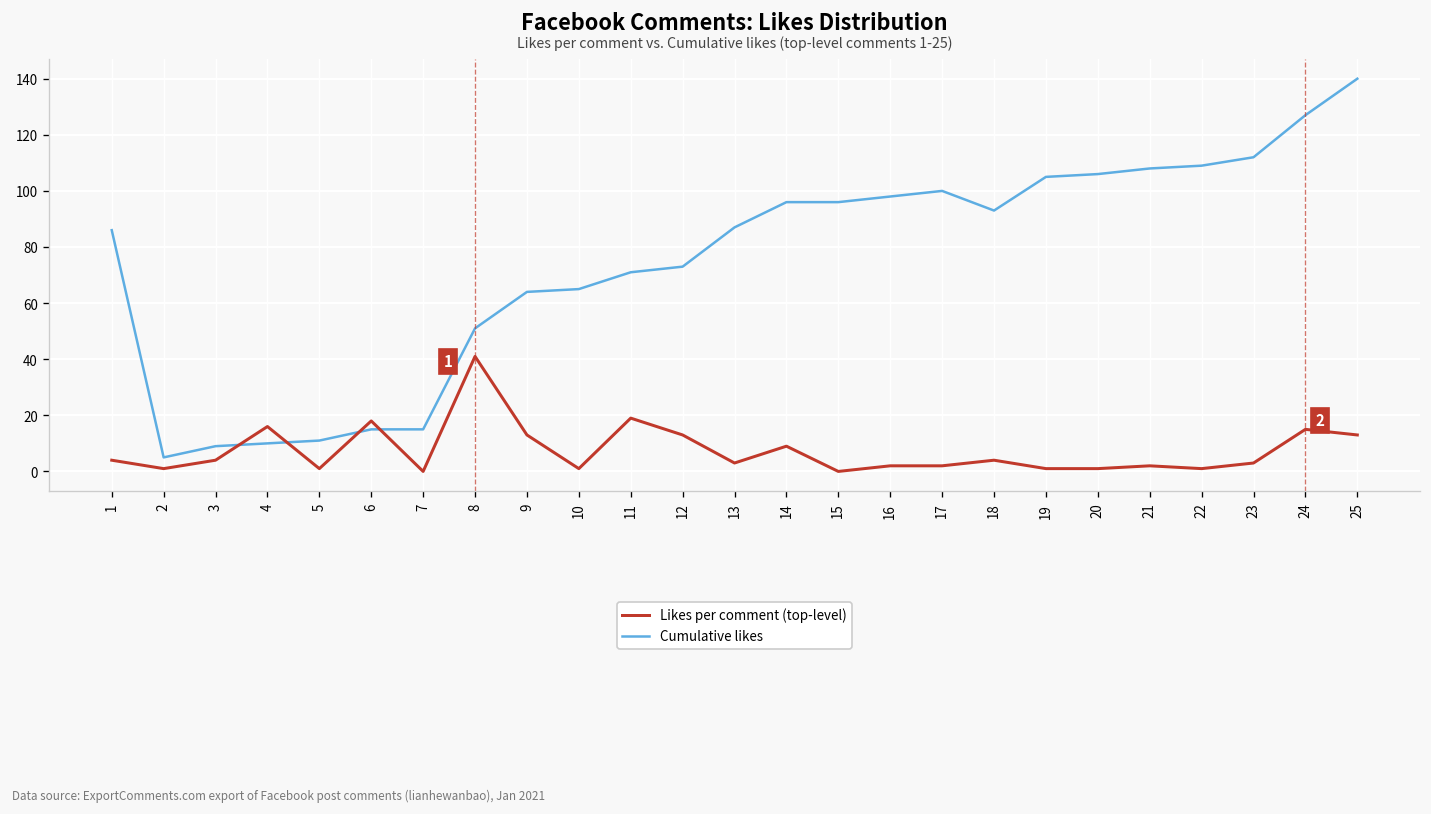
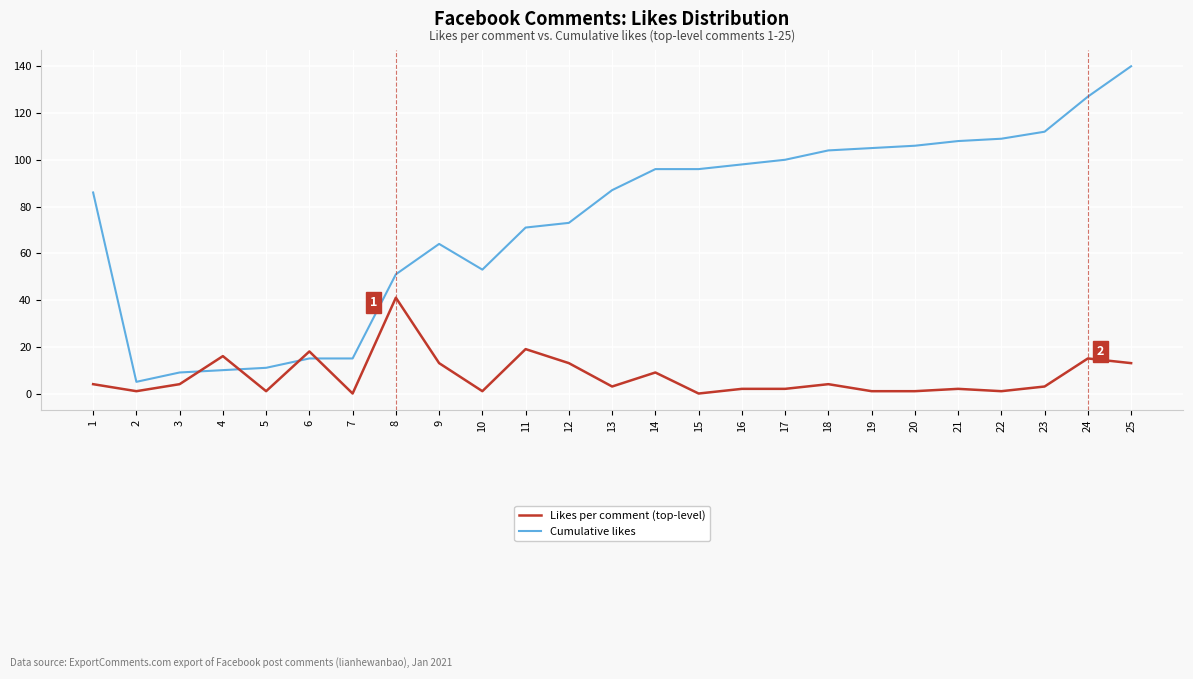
Cumulative likes, 10: 65 -> 53
Cumulative likes, 18: 93 -> 104
